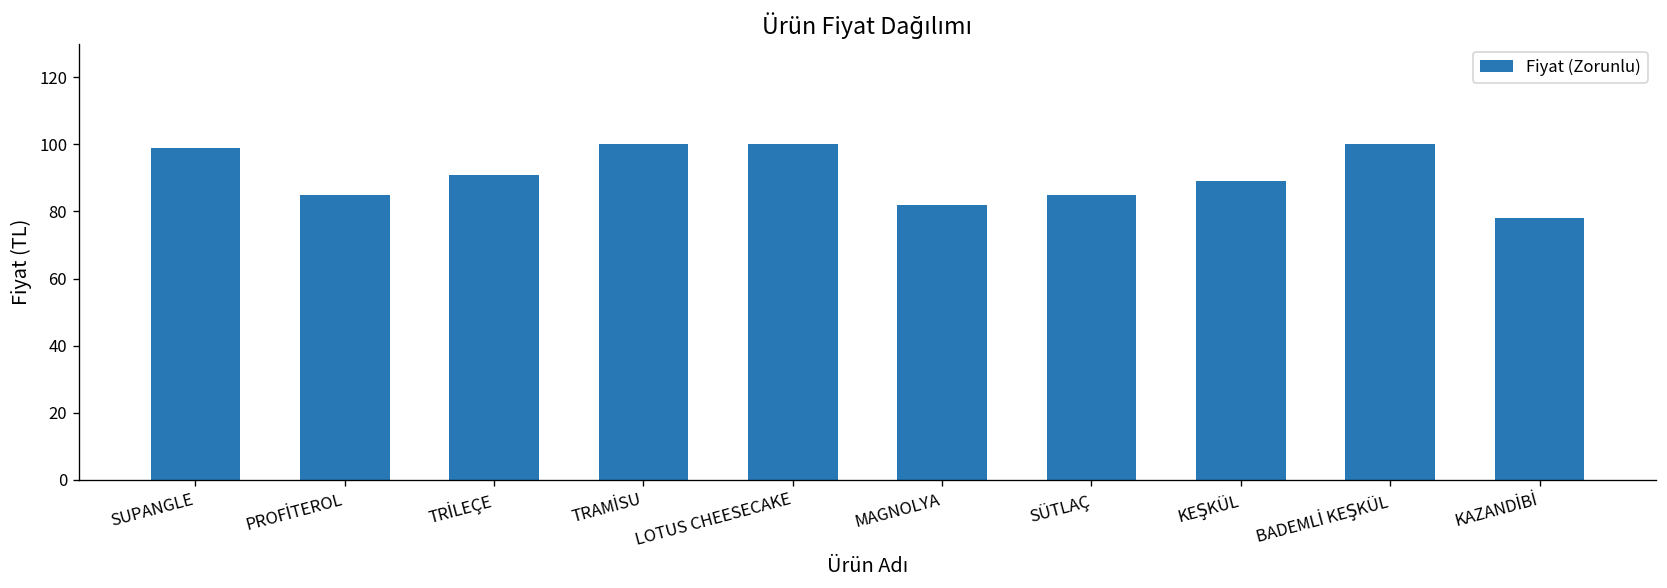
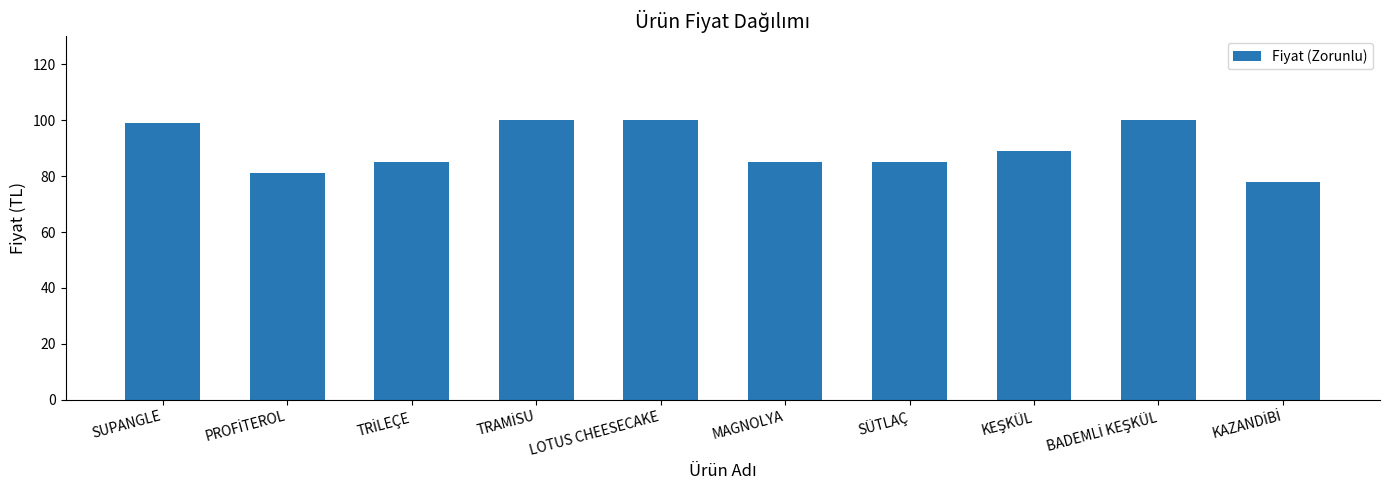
PROFİTEROL: 85 -> 81
TRİLEÇE: 91 -> 85
MAGNOLYA: 82 -> 85
